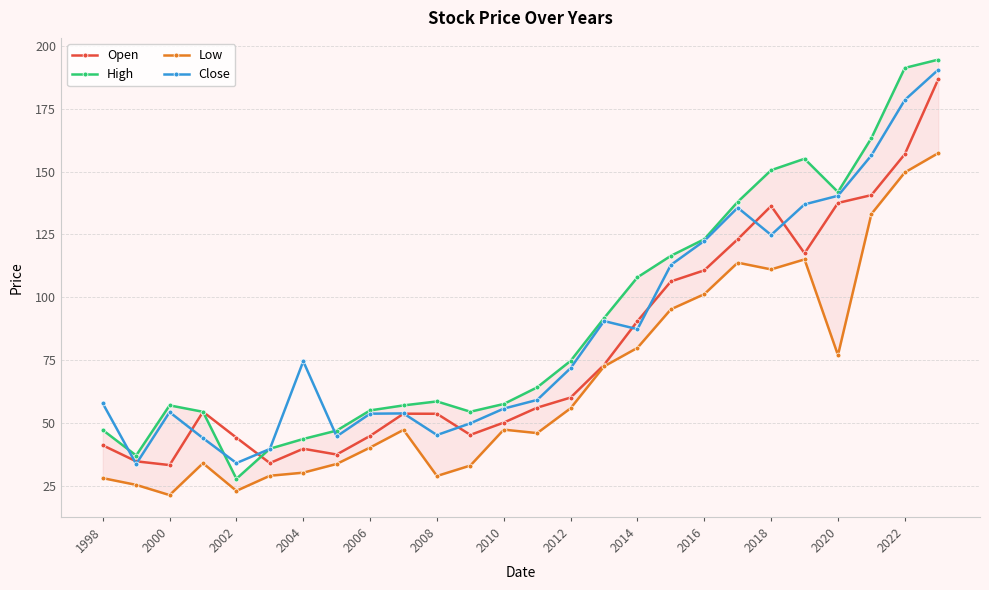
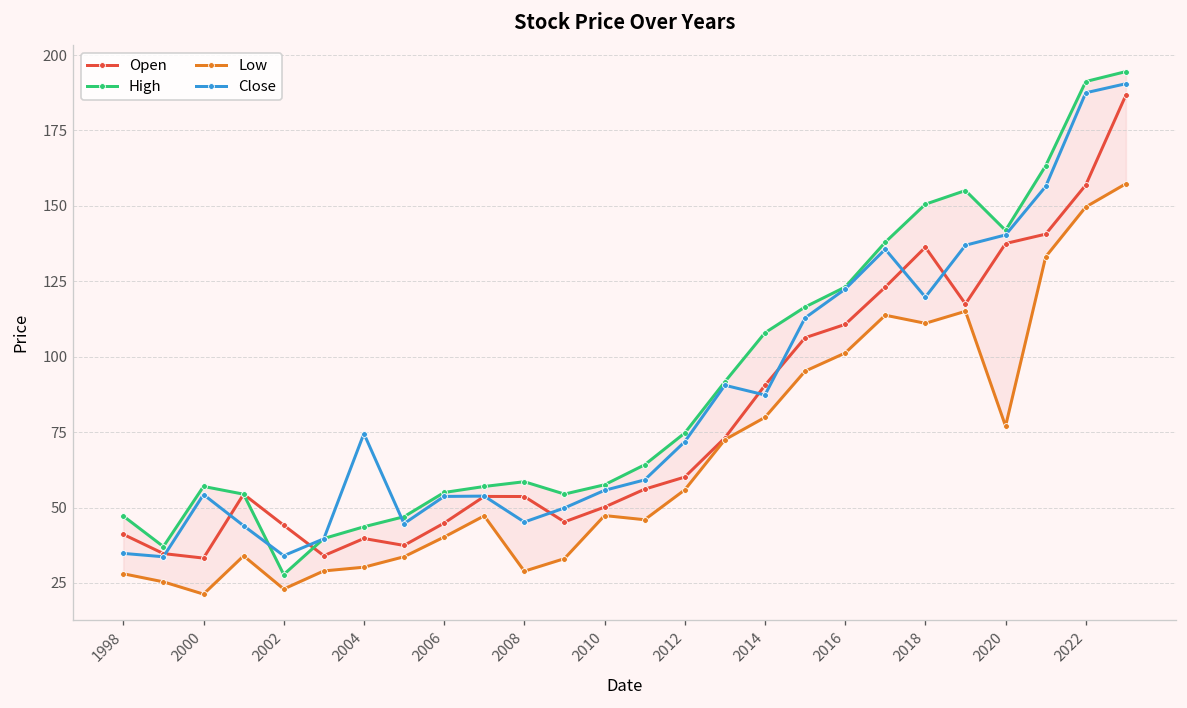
Close, 1998: 58 -> 35
Close, 2018: 125 -> 120
Close, 2022: 178 -> 187
